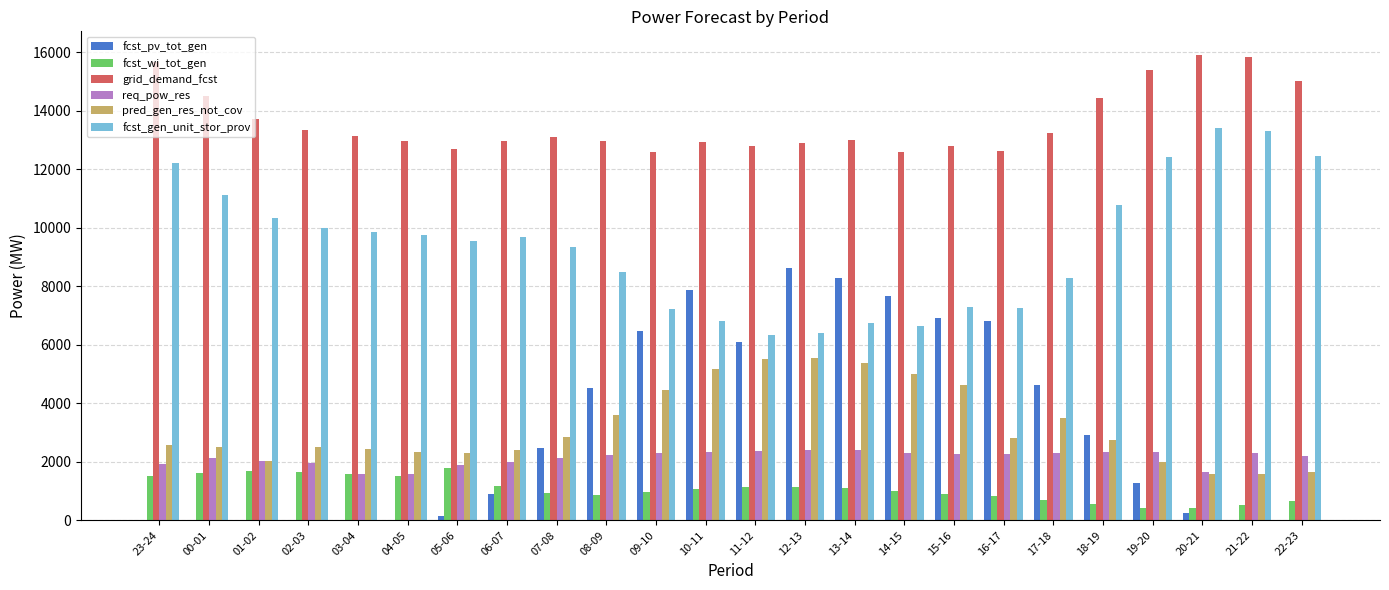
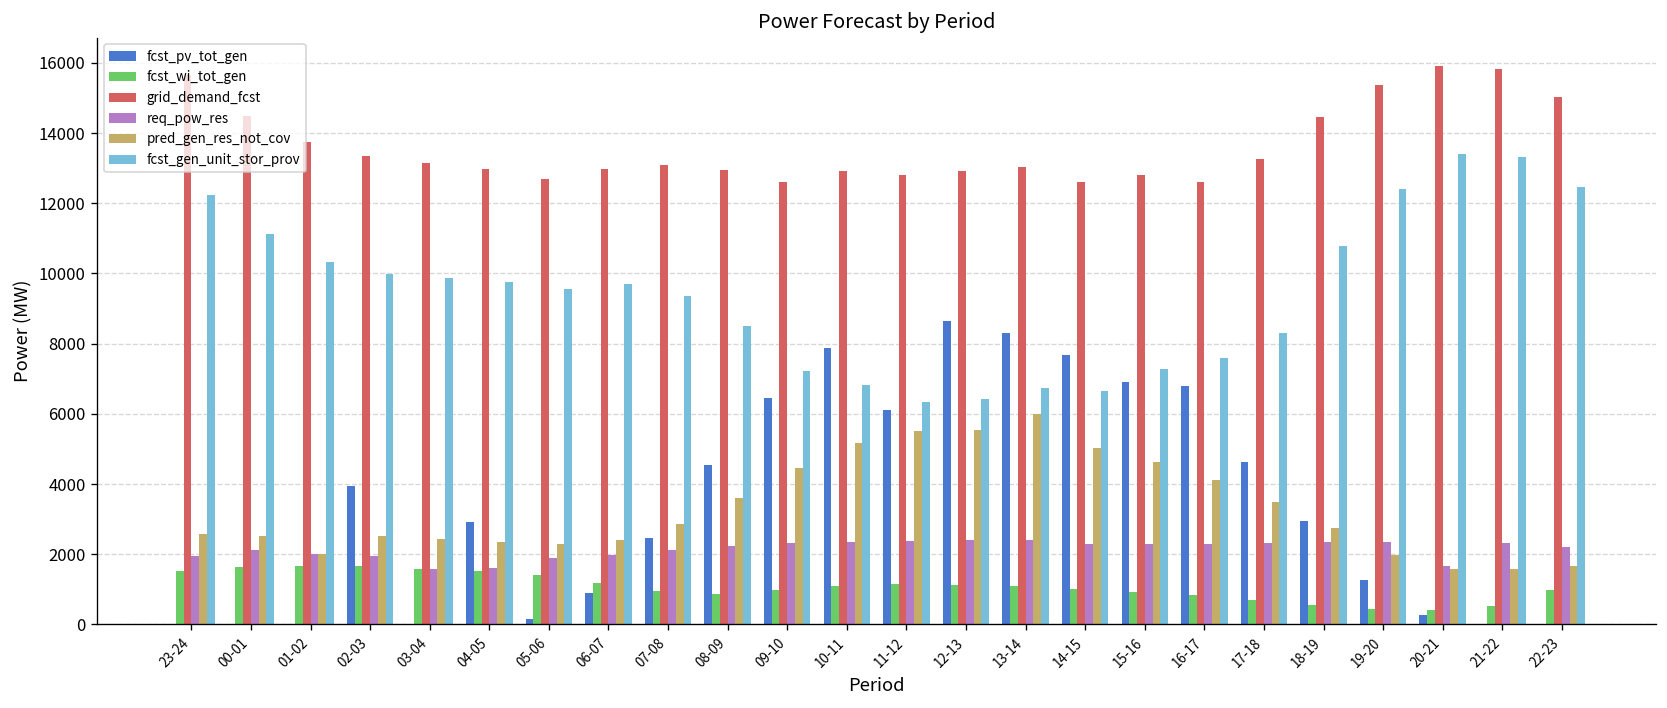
fcst_pv_tot_gen, 02-03: 0 -> 3900
fcst_pv_tot_gen, 04-05: 0 -> 2900
fcst_wi_tot_gen, 05-06: 1800 -> 1400
pred_gen_res_not_cov, 13-14: 5400 -> 6000
pred_gen_res_not_cov, 16-17: 2800 -> 4100
fcst_gen_unit_stor_prov, 16-17: 7300 -> 7600
fcst_wi_tot_gen, 22-23: 700 -> 1000
